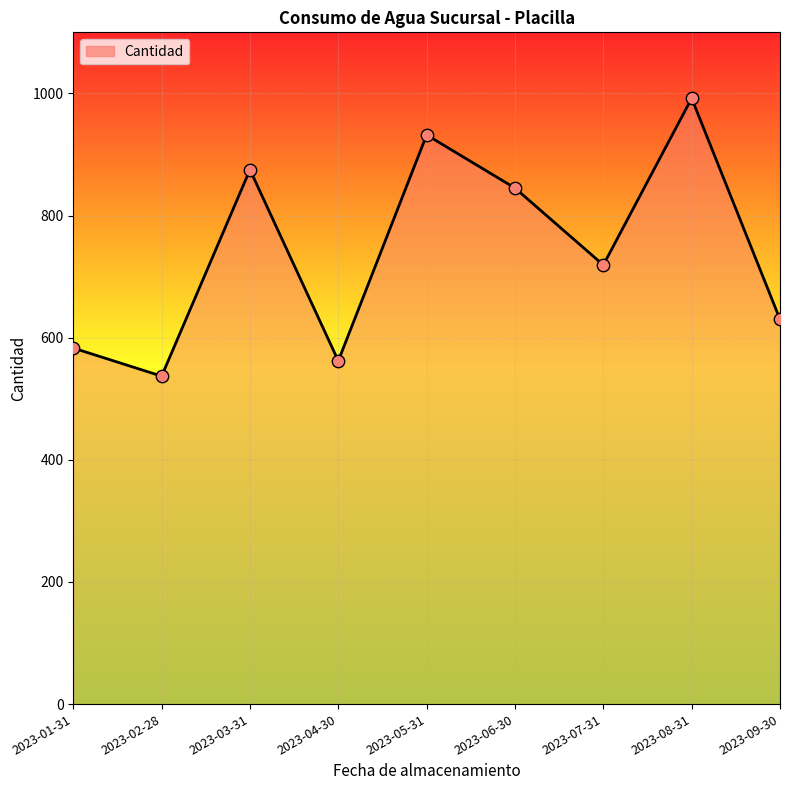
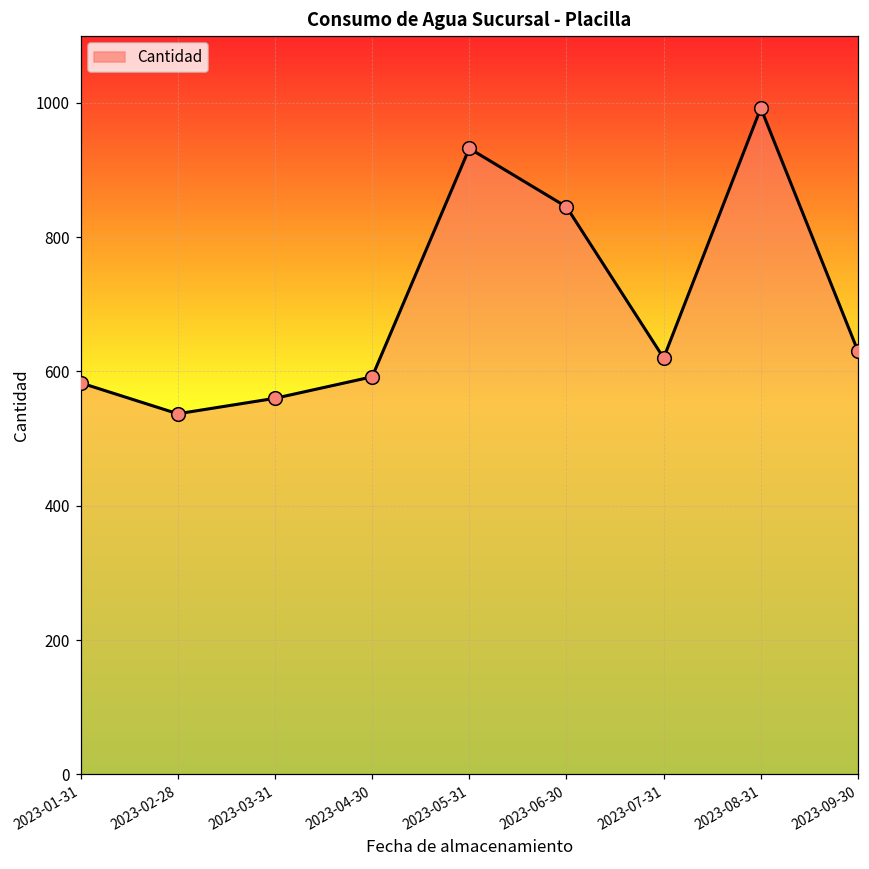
2023-03-31: 880 -> 560
2023-04-30: 560 -> 590
2023-07-31: 720 -> 620
